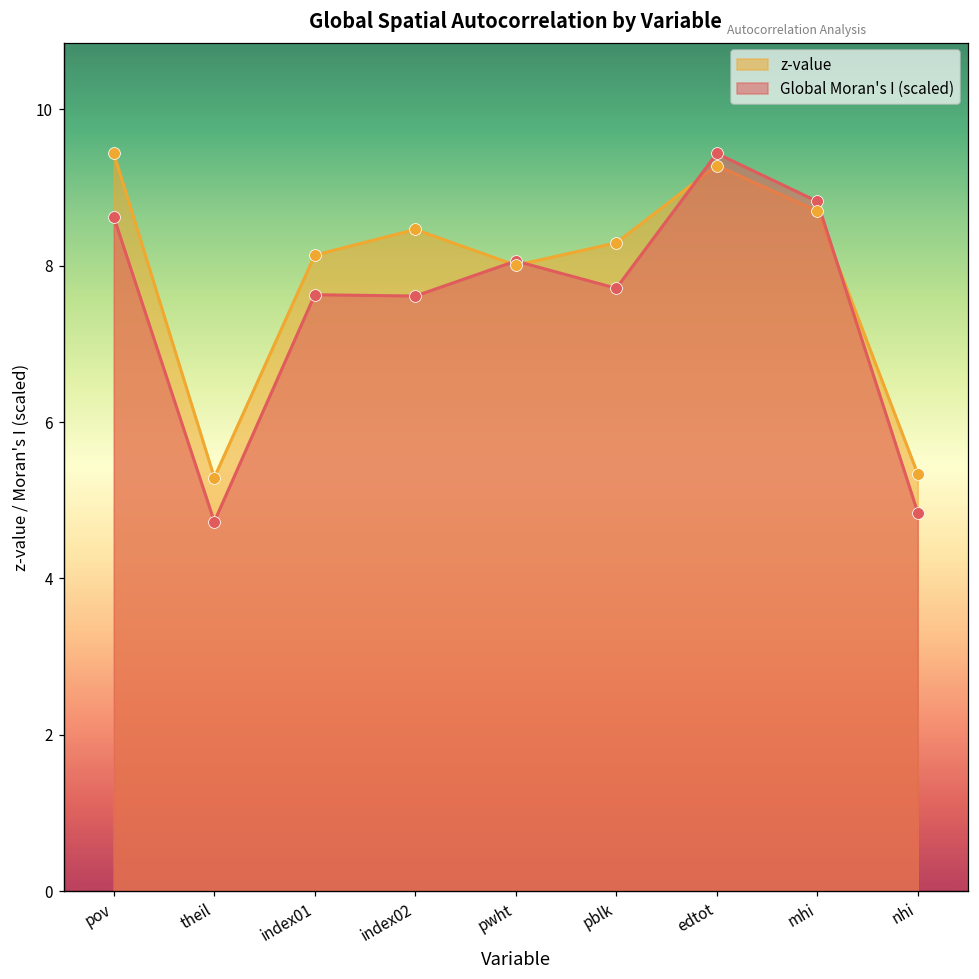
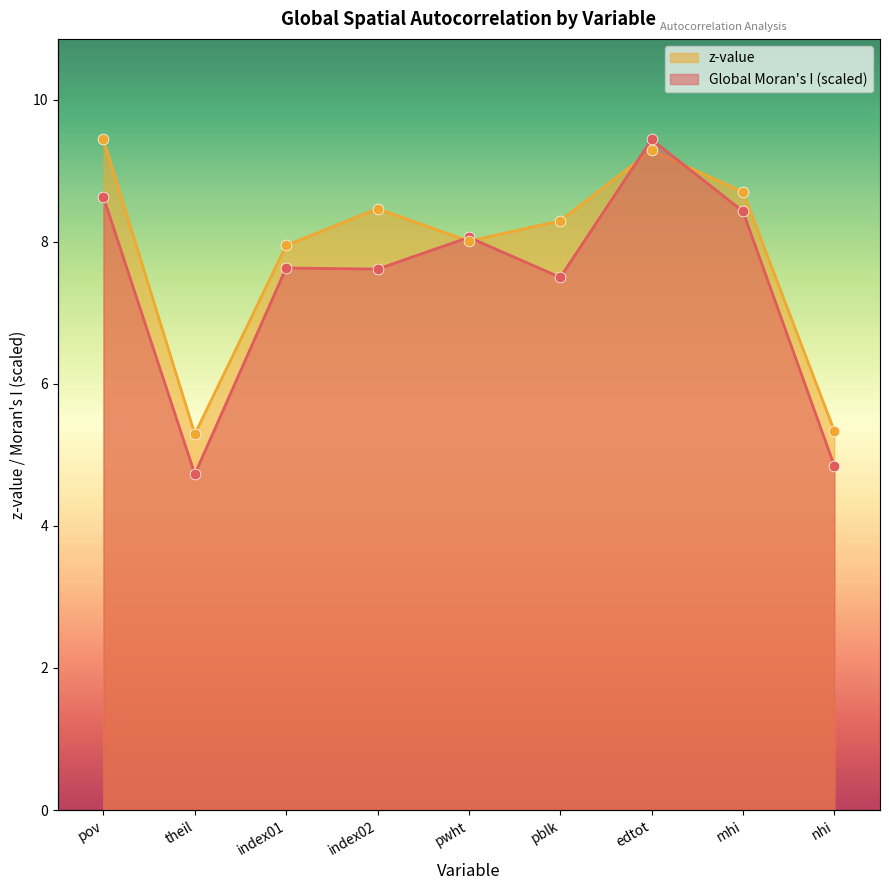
z-value, index01: 8.1 -> 7.9
Global Moran's I (scaled), pblk: 7.7 -> 7.5
Global Moran's I (scaled), mhi: 8.8 -> 8.4
